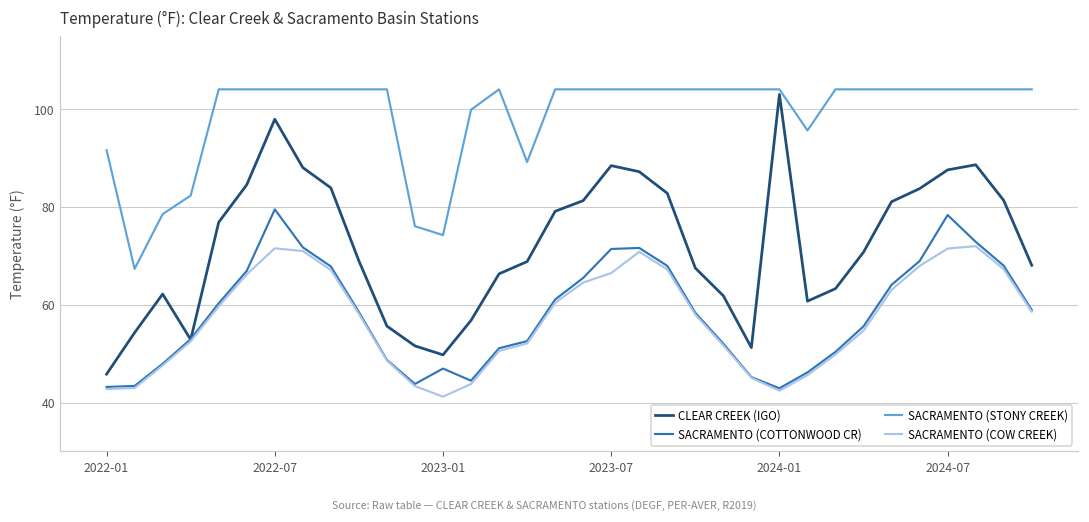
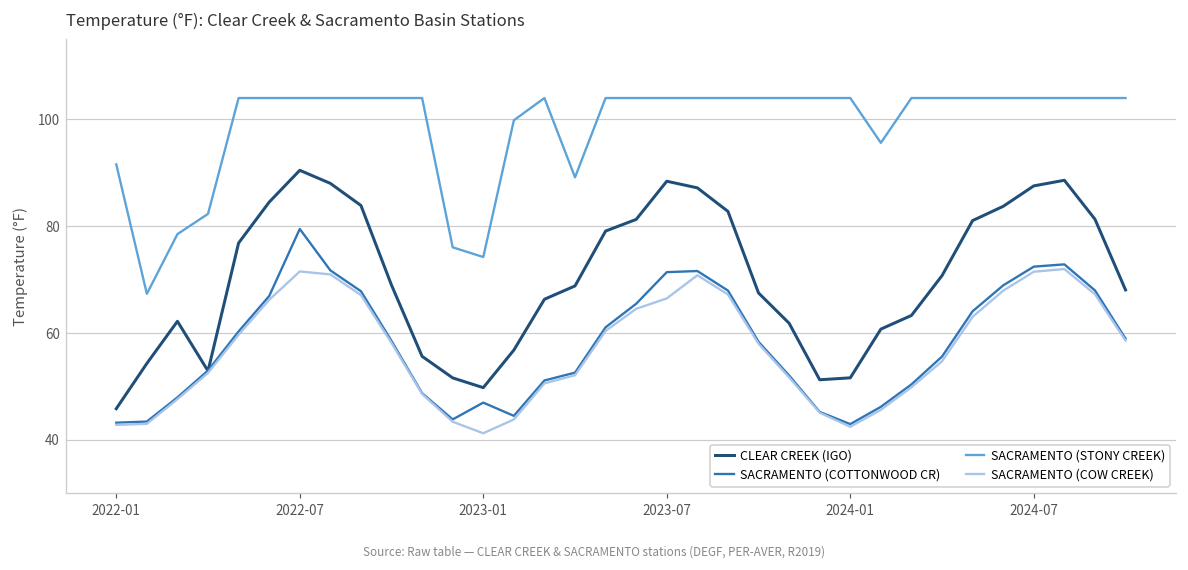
CLEAR CREEK (IGO), 2022-07: 98 -> 90
CLEAR CREEK (IGO), 2024-01: 103 -> 52
SACRAMENTO (COTTONWOOD CR), 2024-07: 78 -> 72
